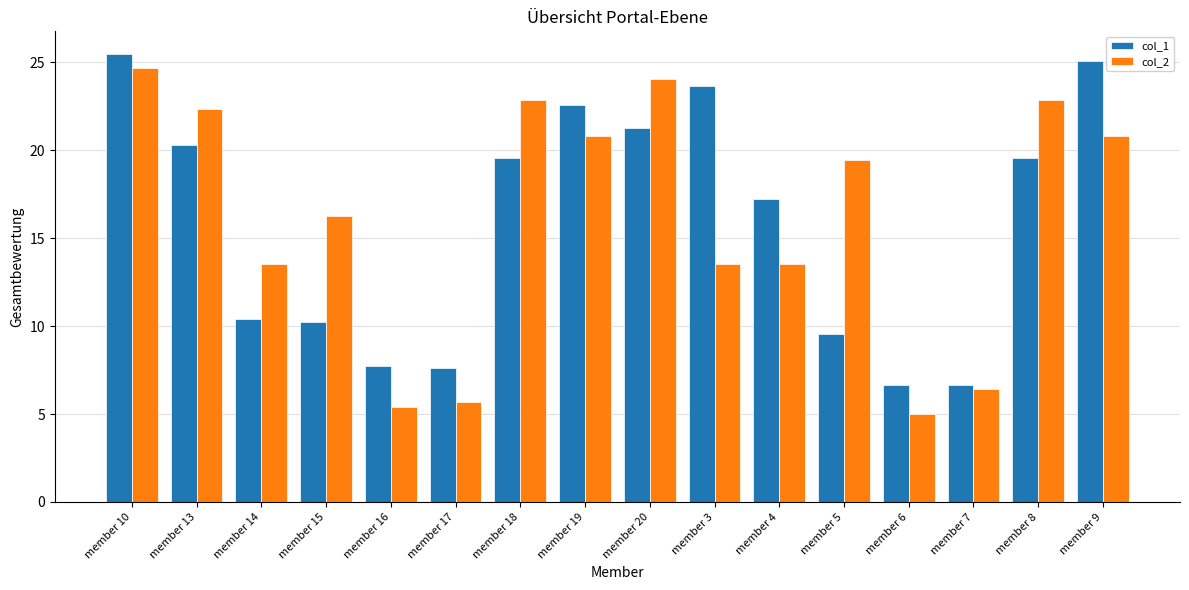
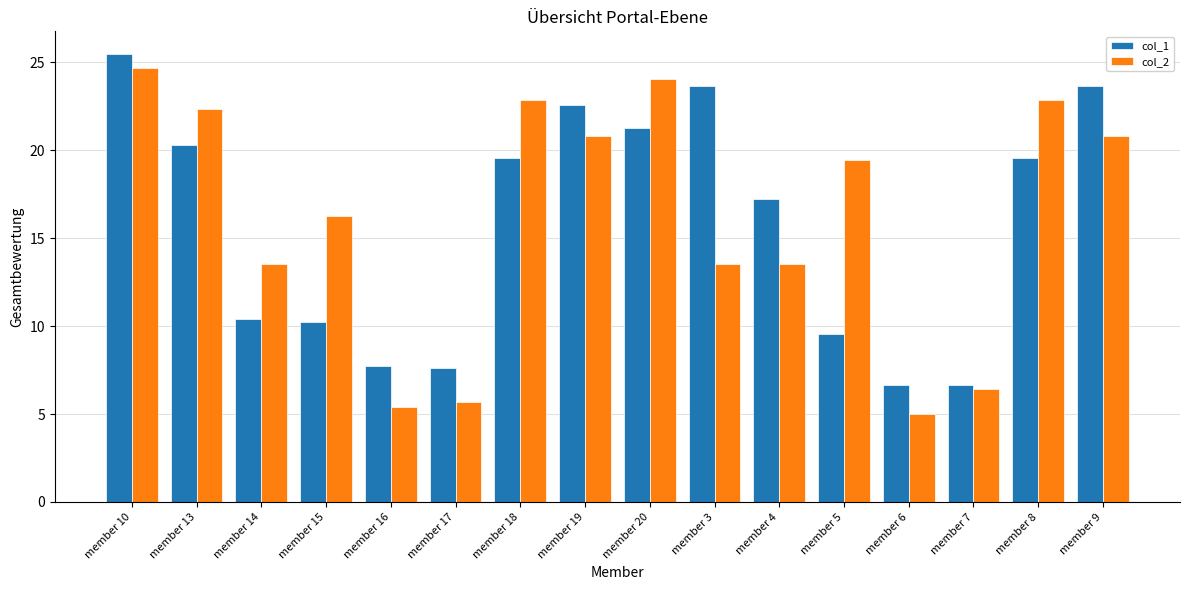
col_1, member 9: 25.1 -> 23.6
